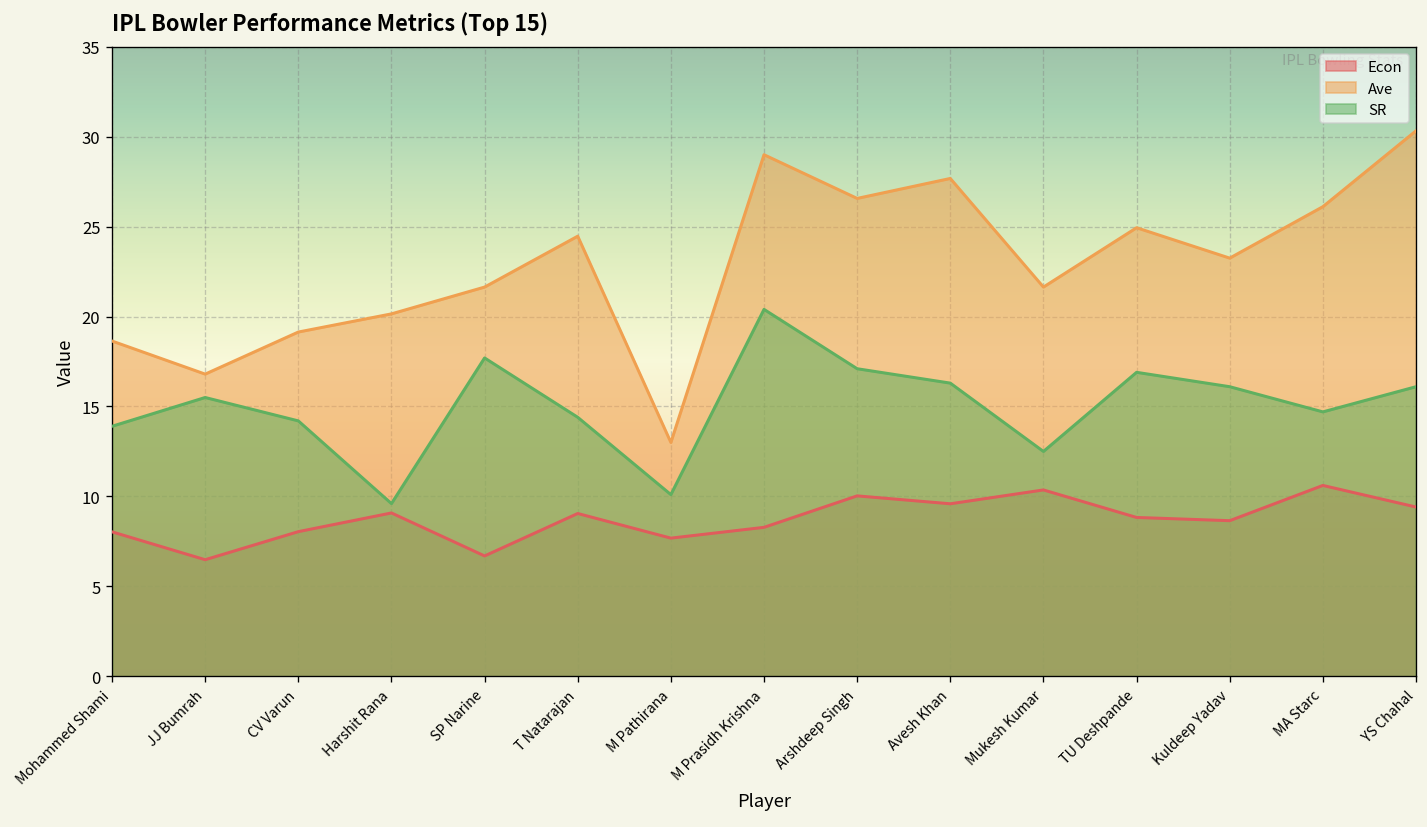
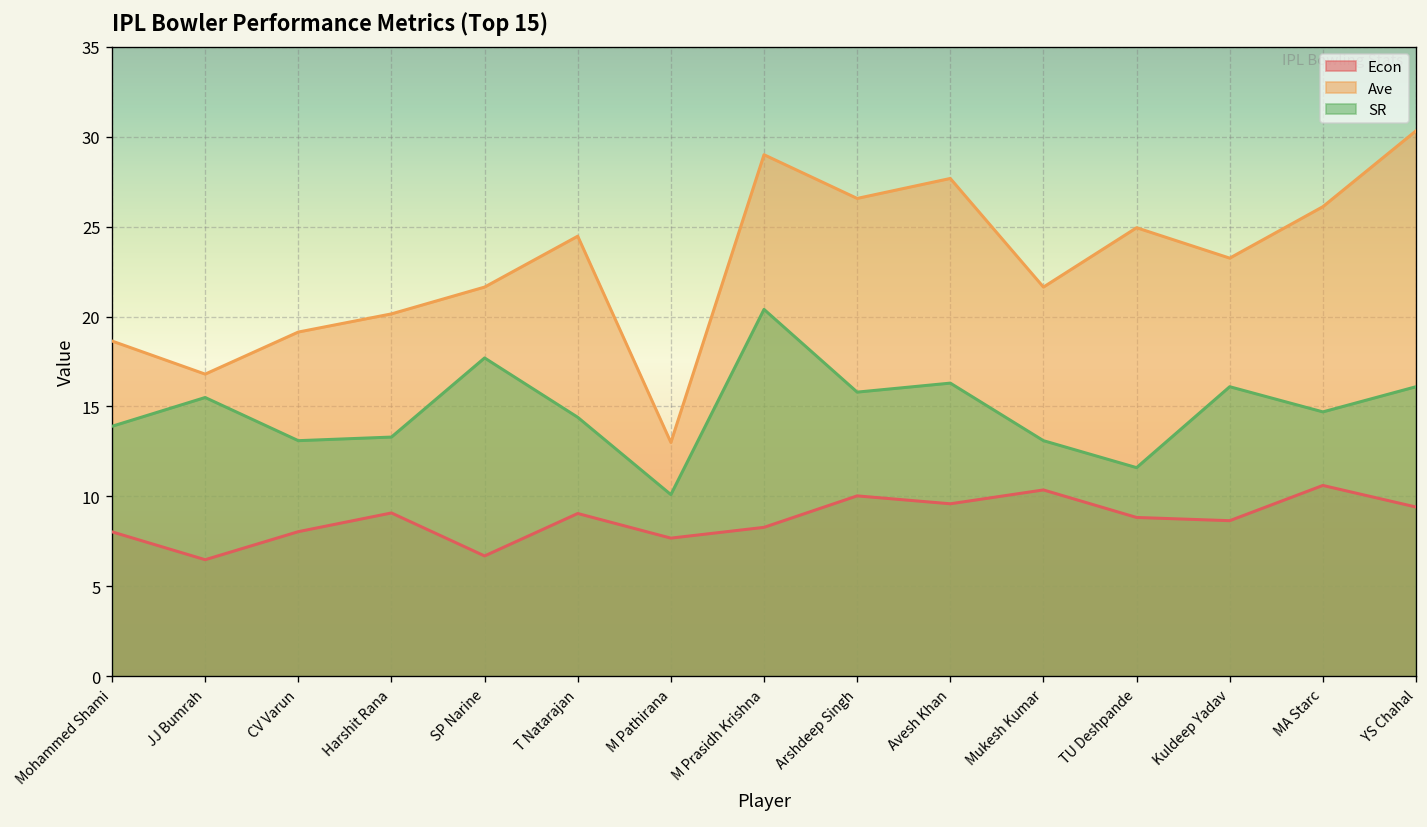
SR, CV Varun: 14.2 -> 13.1
SR, Harshit Rana: 9.6 -> 13.3
SR, Arshdeep Singh: 17.1 -> 15.8
SR, Mukesh Kumar: 12.5 -> 13.1
SR, TU Deshpande: 16.9 -> 11.6
